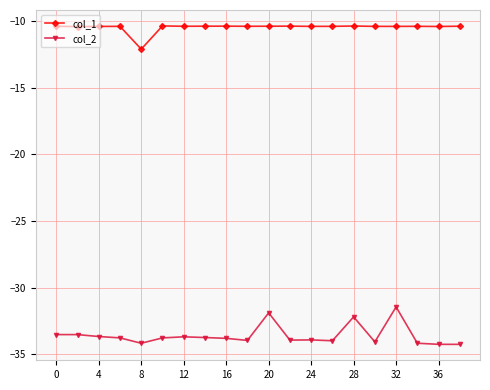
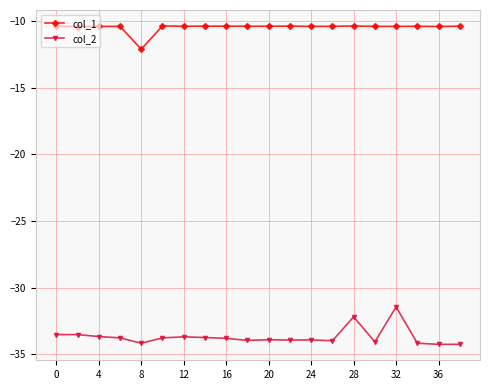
col_2, 20: -31.9 -> -33.9
